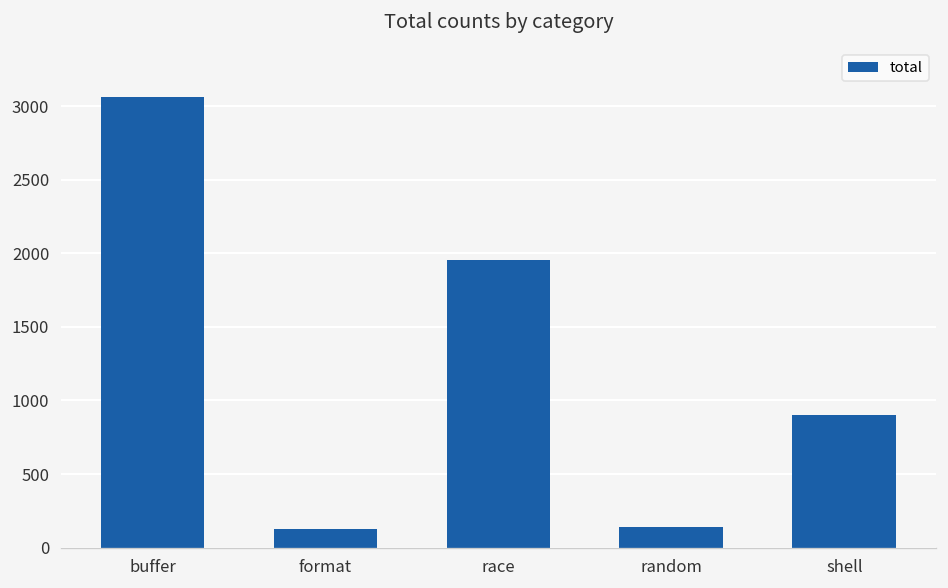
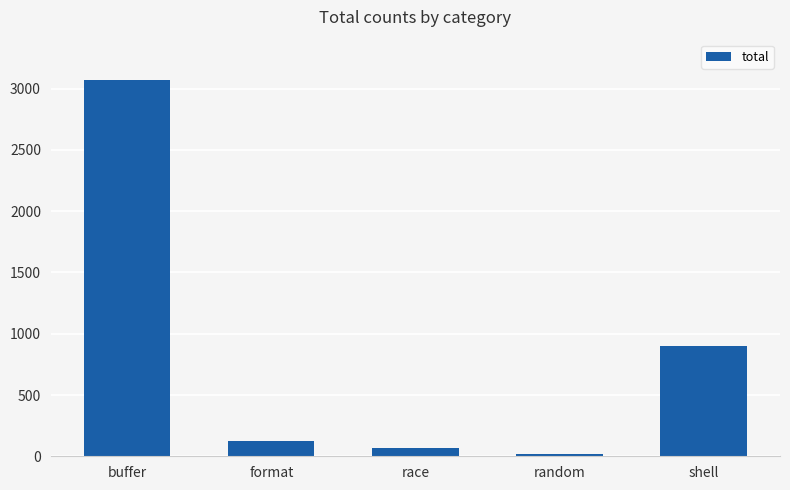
race: 1960 -> 70
random: 140 -> 20
